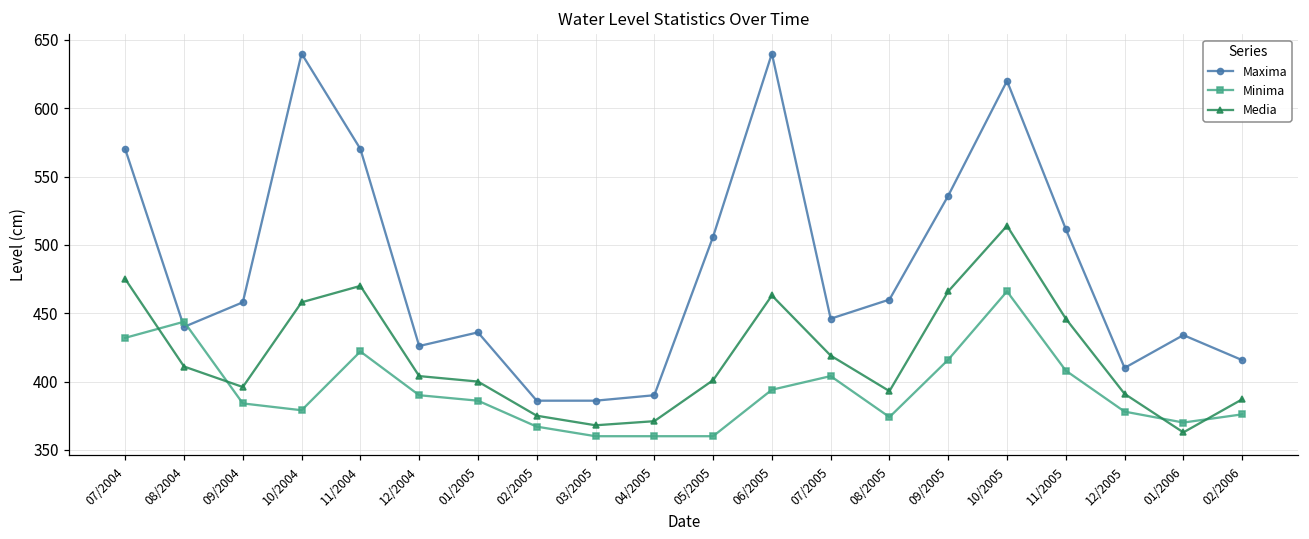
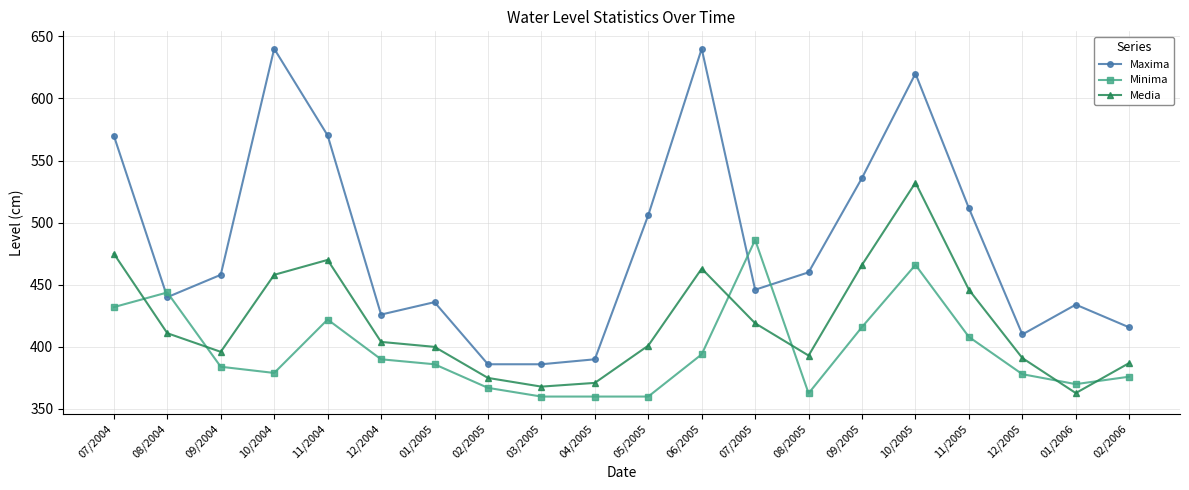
Minima, 07/2005: 404 -> 486
Minima, 08/2005: 374 -> 363
Media, 10/2005: 514 -> 532
